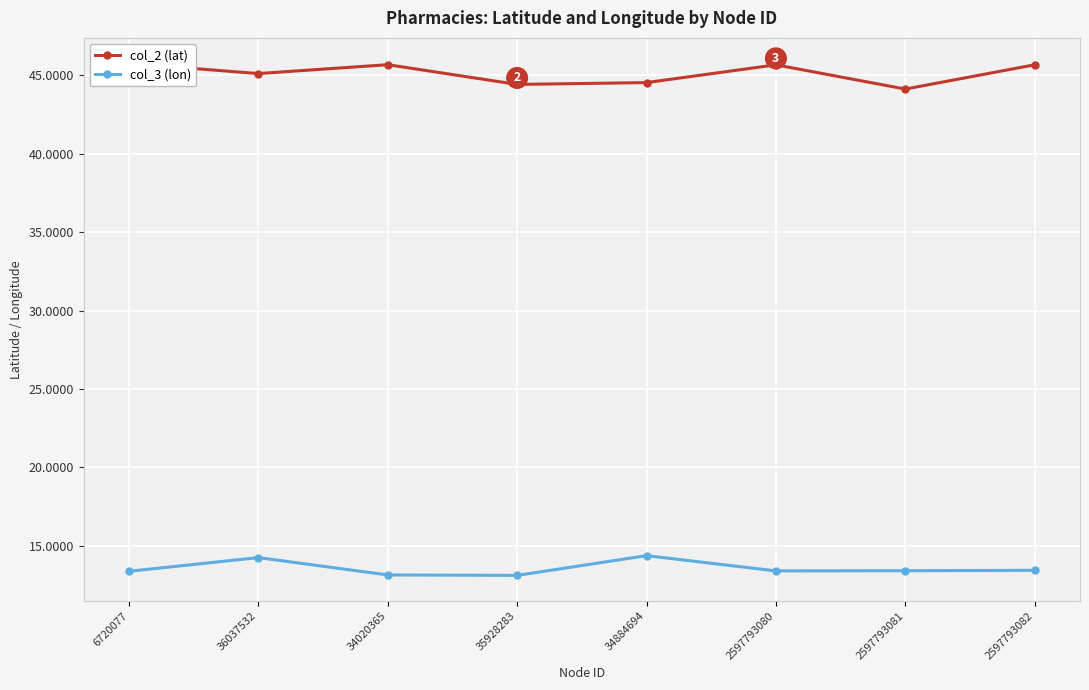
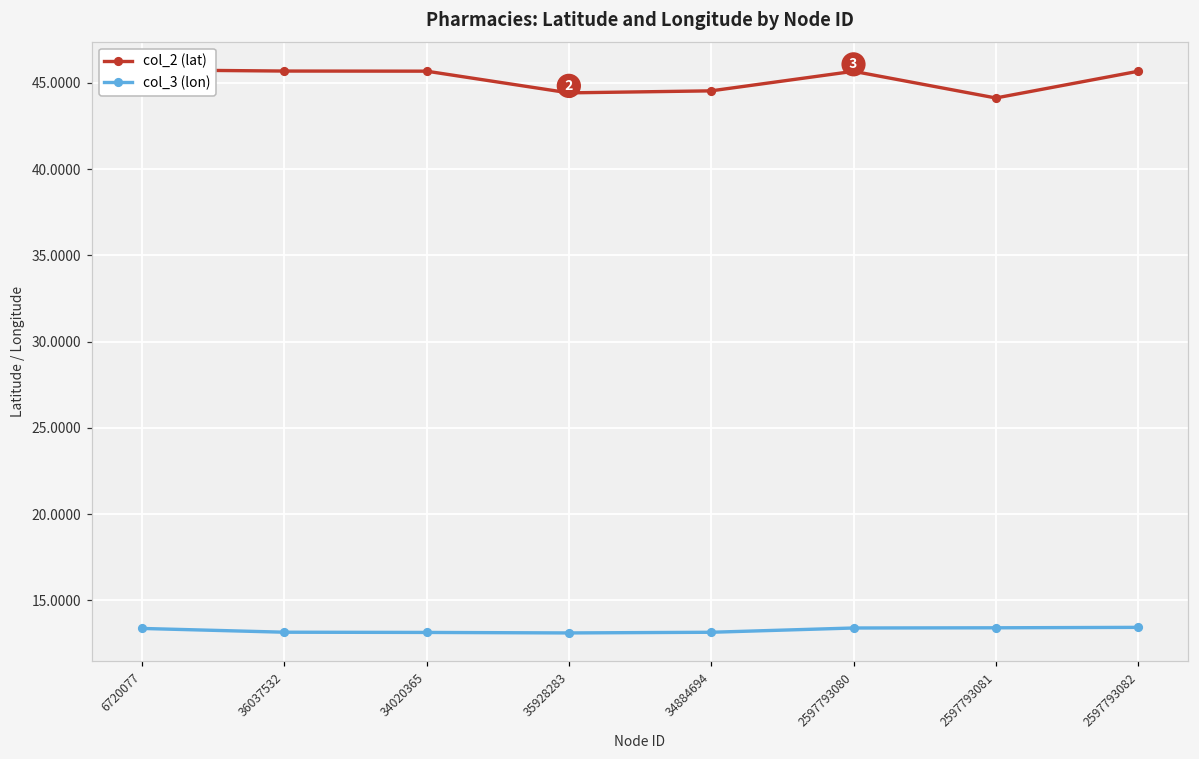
col_2 (lat), 36037532: 45.1 -> 45.7
col_3 (lon), 36037532: 14.2 -> 13.1
col_3 (lon), 34884694: 14.4 -> 13.1
